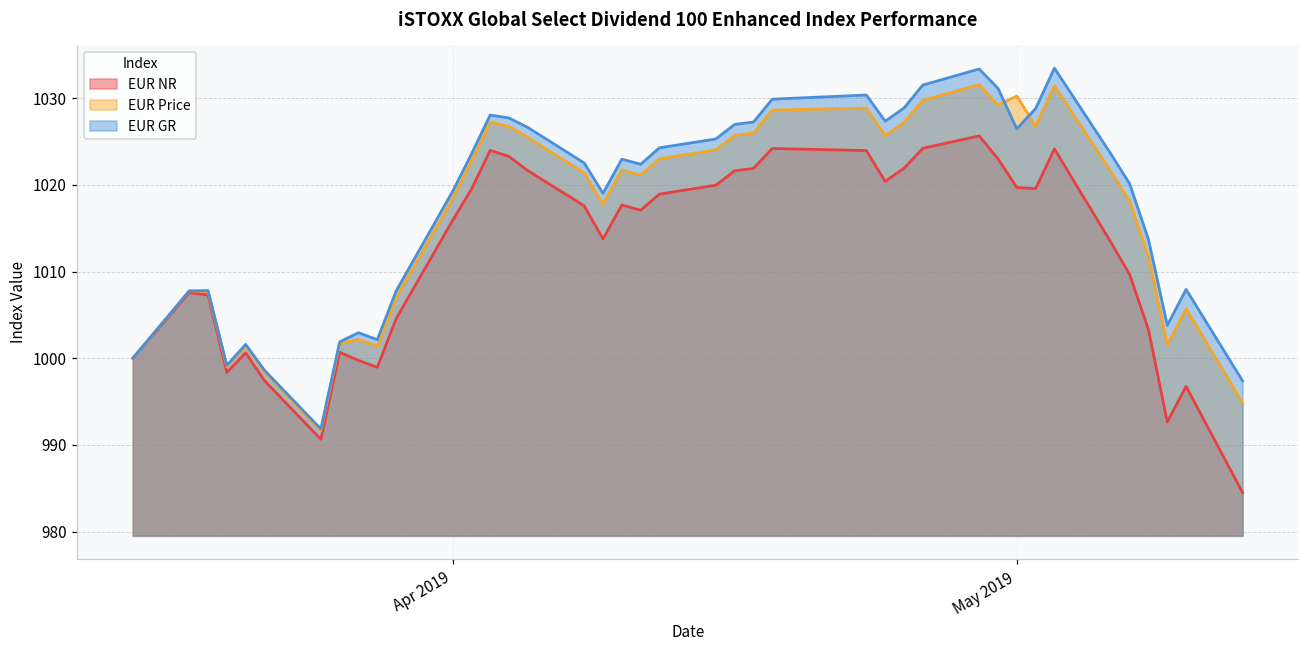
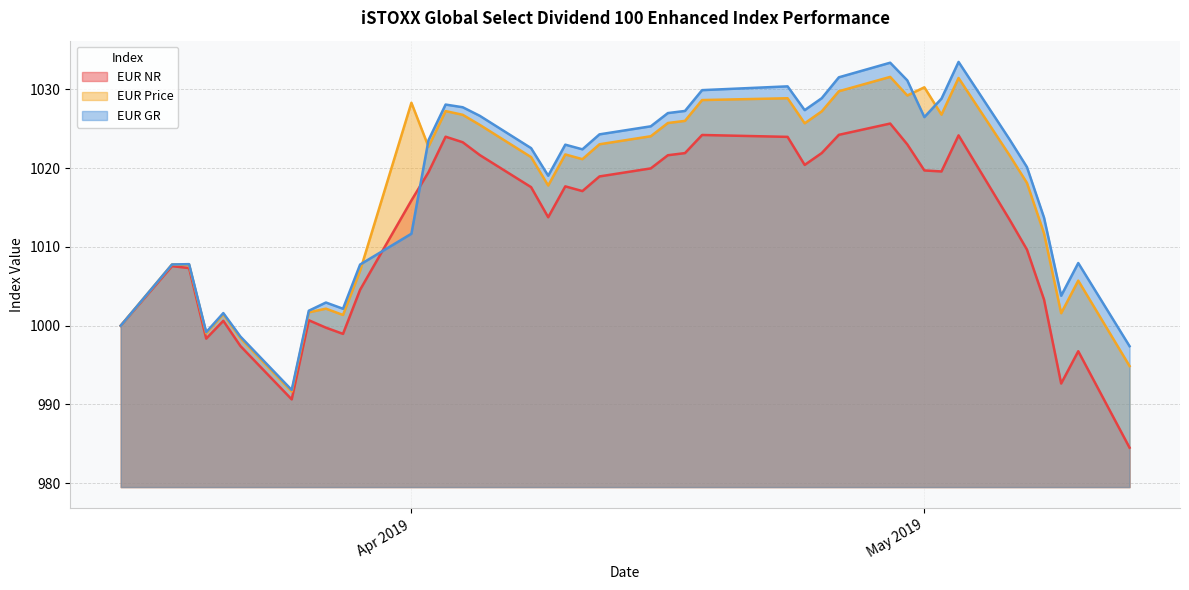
EUR Price, Apr 2019: 1018 -> 1028
EUR GR, Apr 2019: 1019 -> 1012
